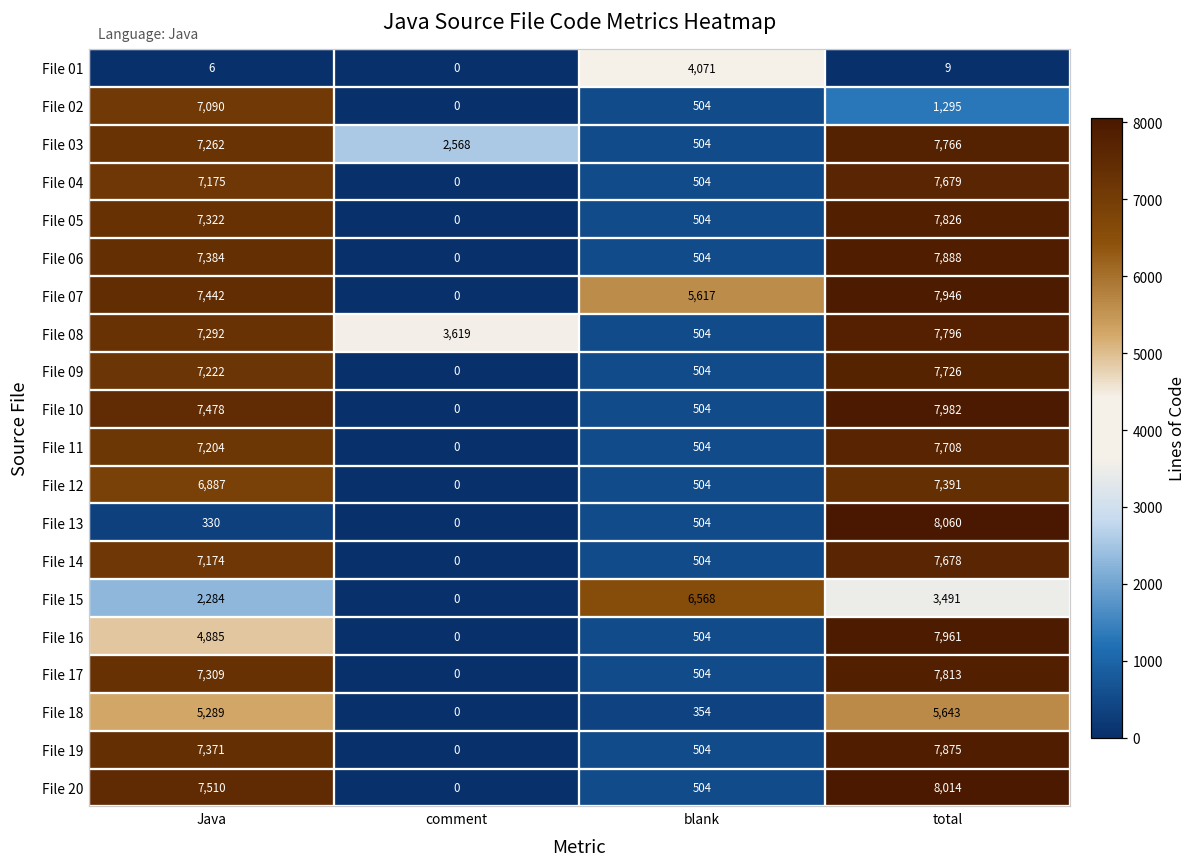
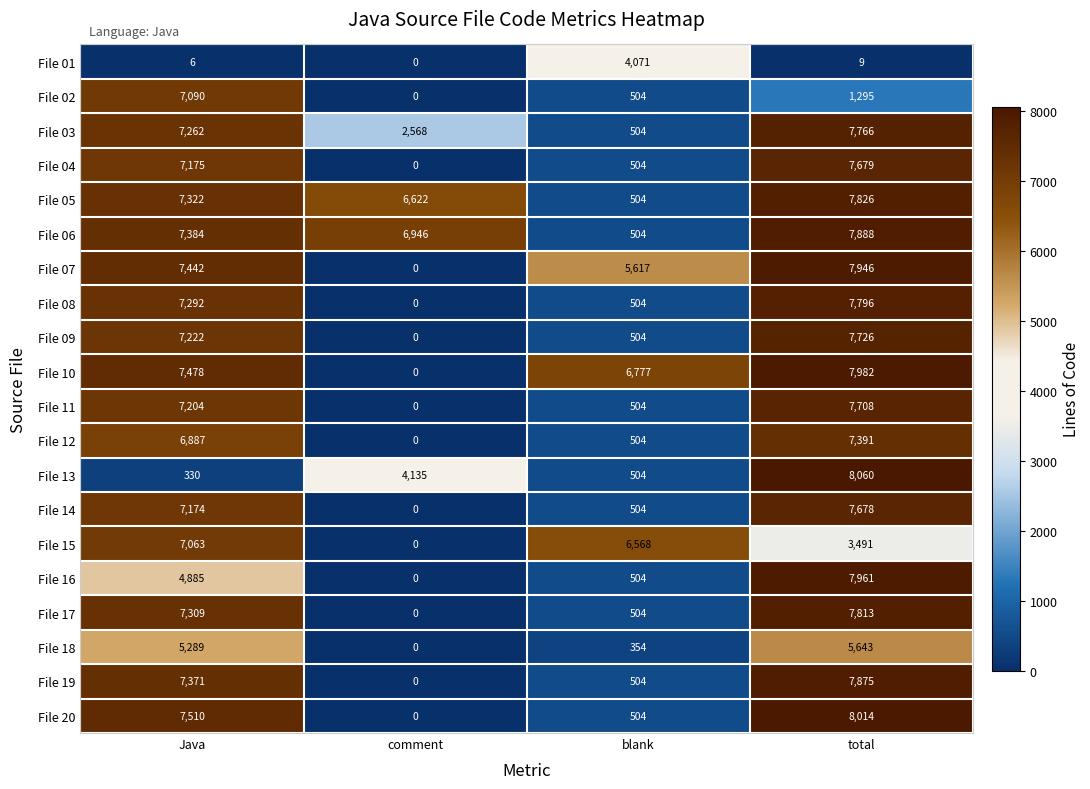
File 05, comment: 0 -> 6,622
File 06, comment: 0 -> 6,946
File 08, comment: 3,619 -> 0
File 10, blank: 504 -> 6,777
File 13, comment: 0 -> 4,135
File 15, Java: 2,284 -> 7,063
